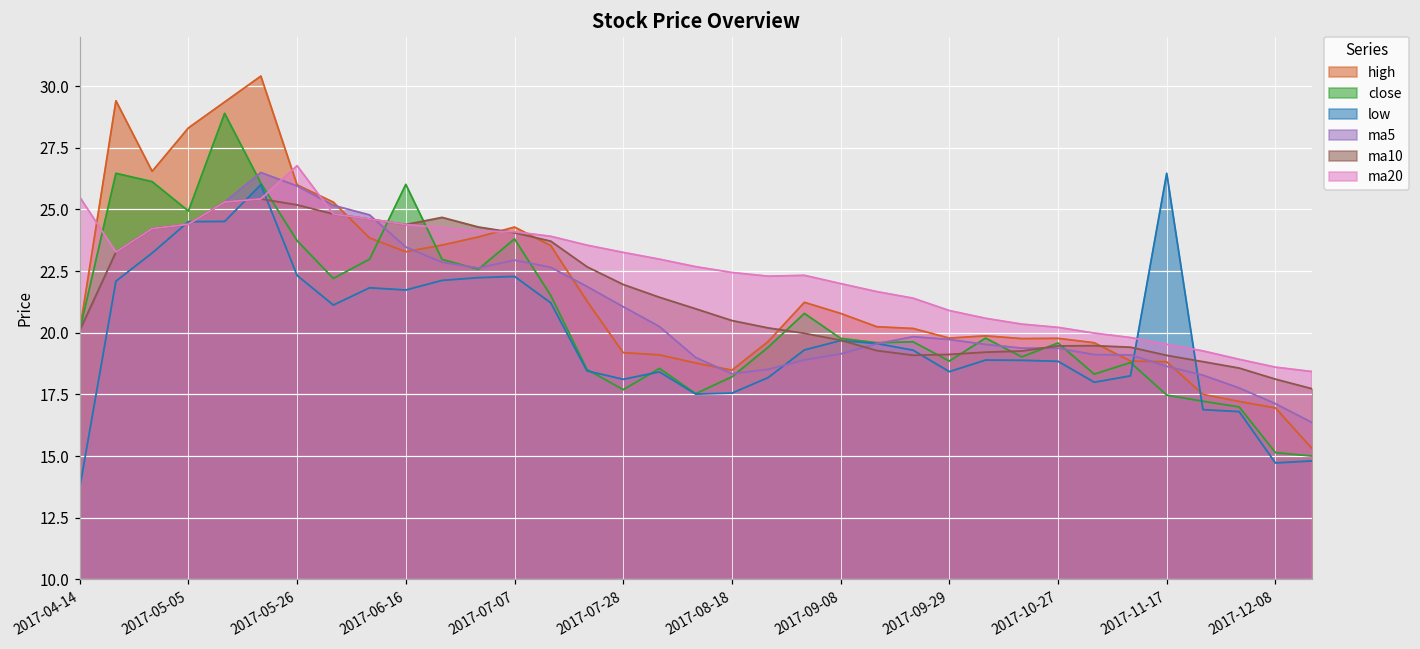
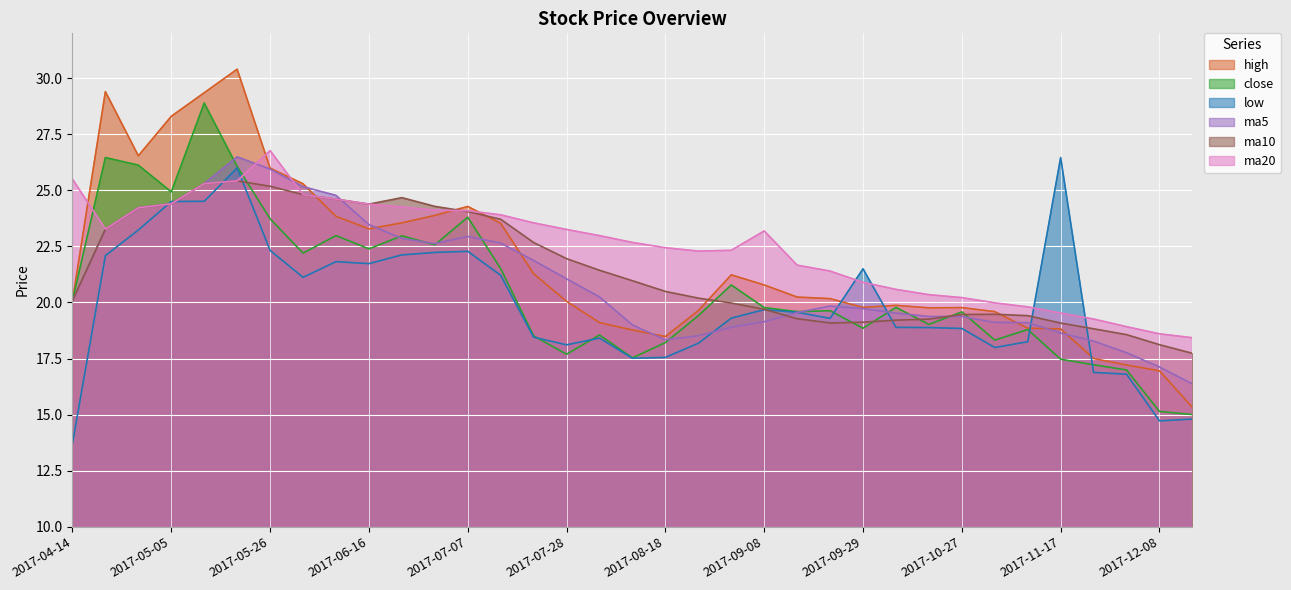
close, 2017-06-16: 26.0 -> 22.4
high, 2017-07-28: 19.2 -> 20.1
ma20, 2017-09-08: 22.0 -> 23.2
low, 2017-09-29: 18.4 -> 21.5
